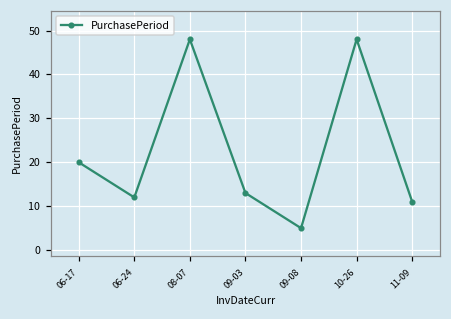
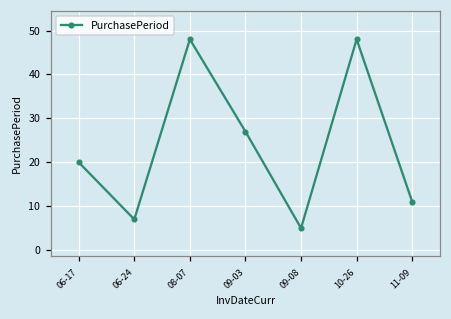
06-24: 12 -> 7
09-03: 13 -> 27
